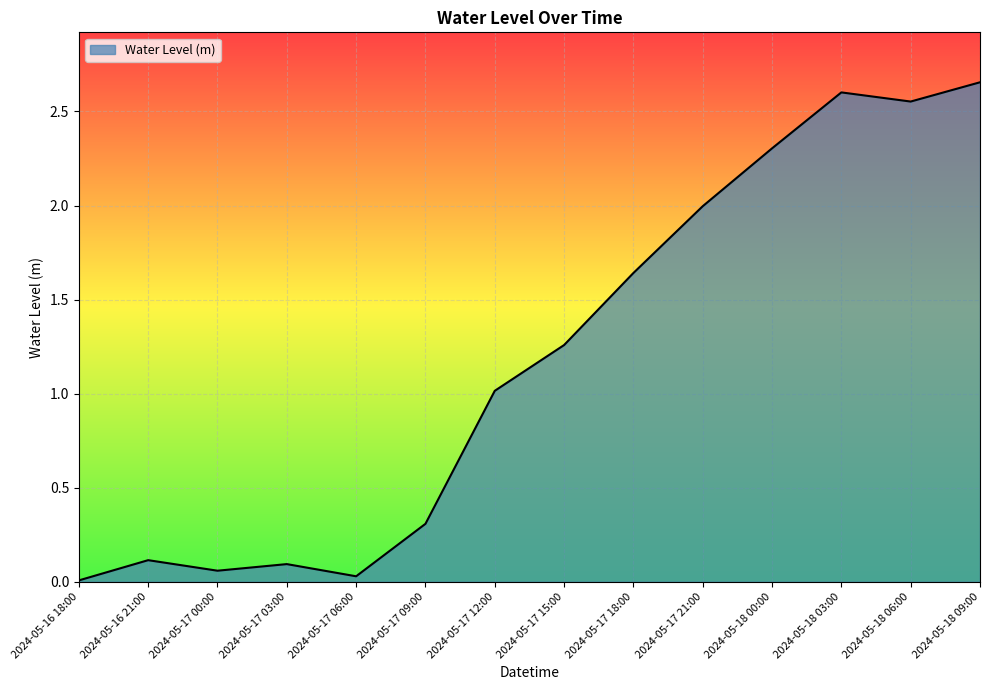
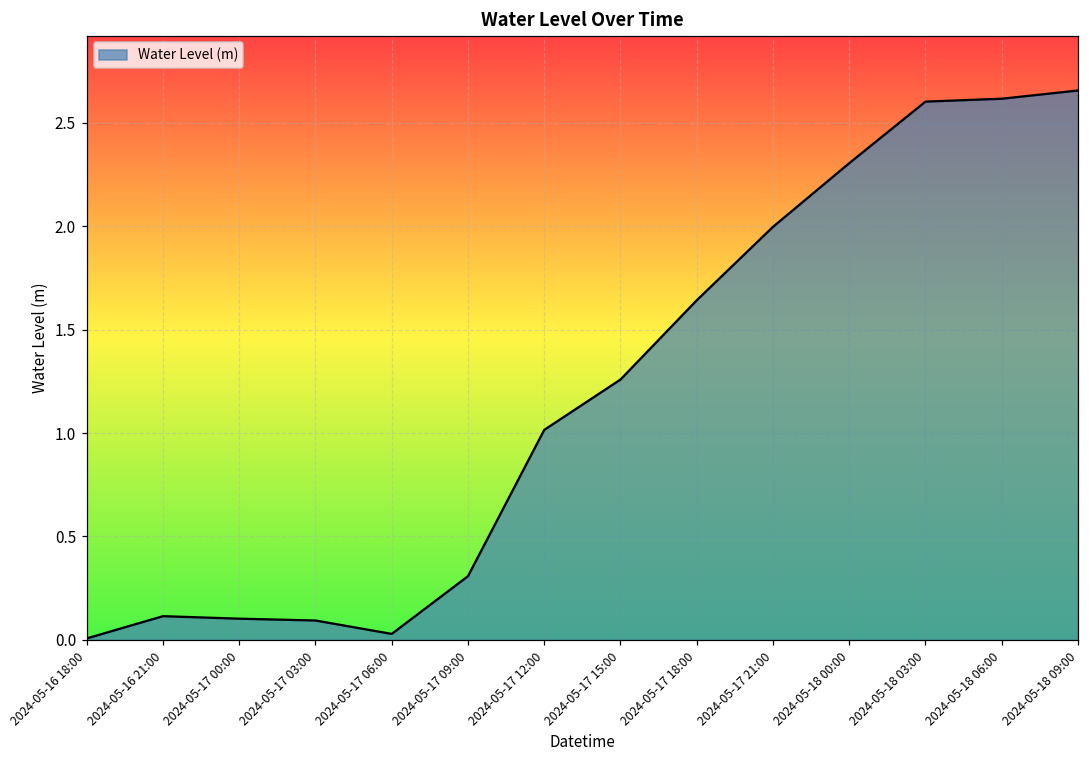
2024-05-17 00:00: 0.06 -> 0.10
2024-05-18 06:00: 2.55 -> 2.62
